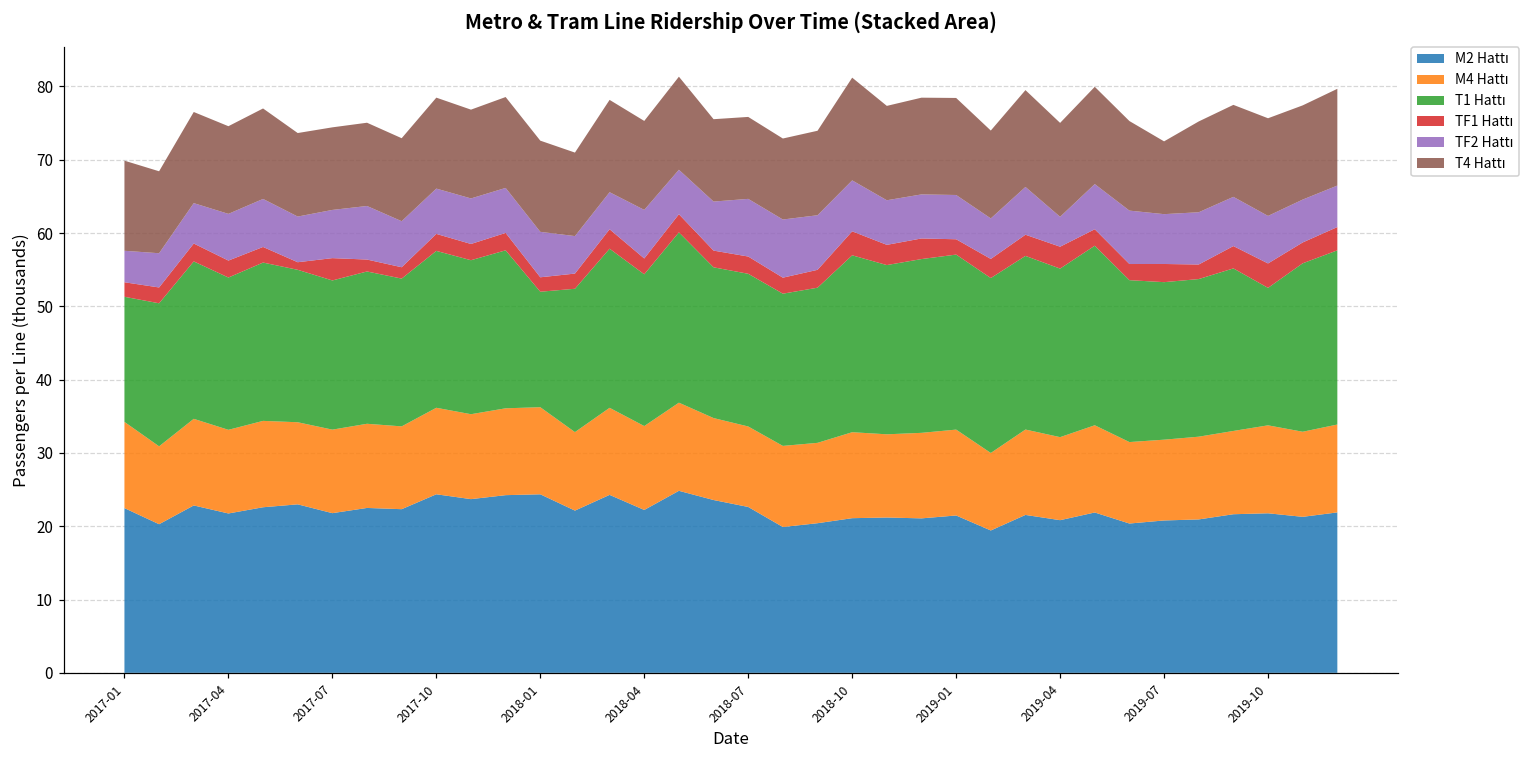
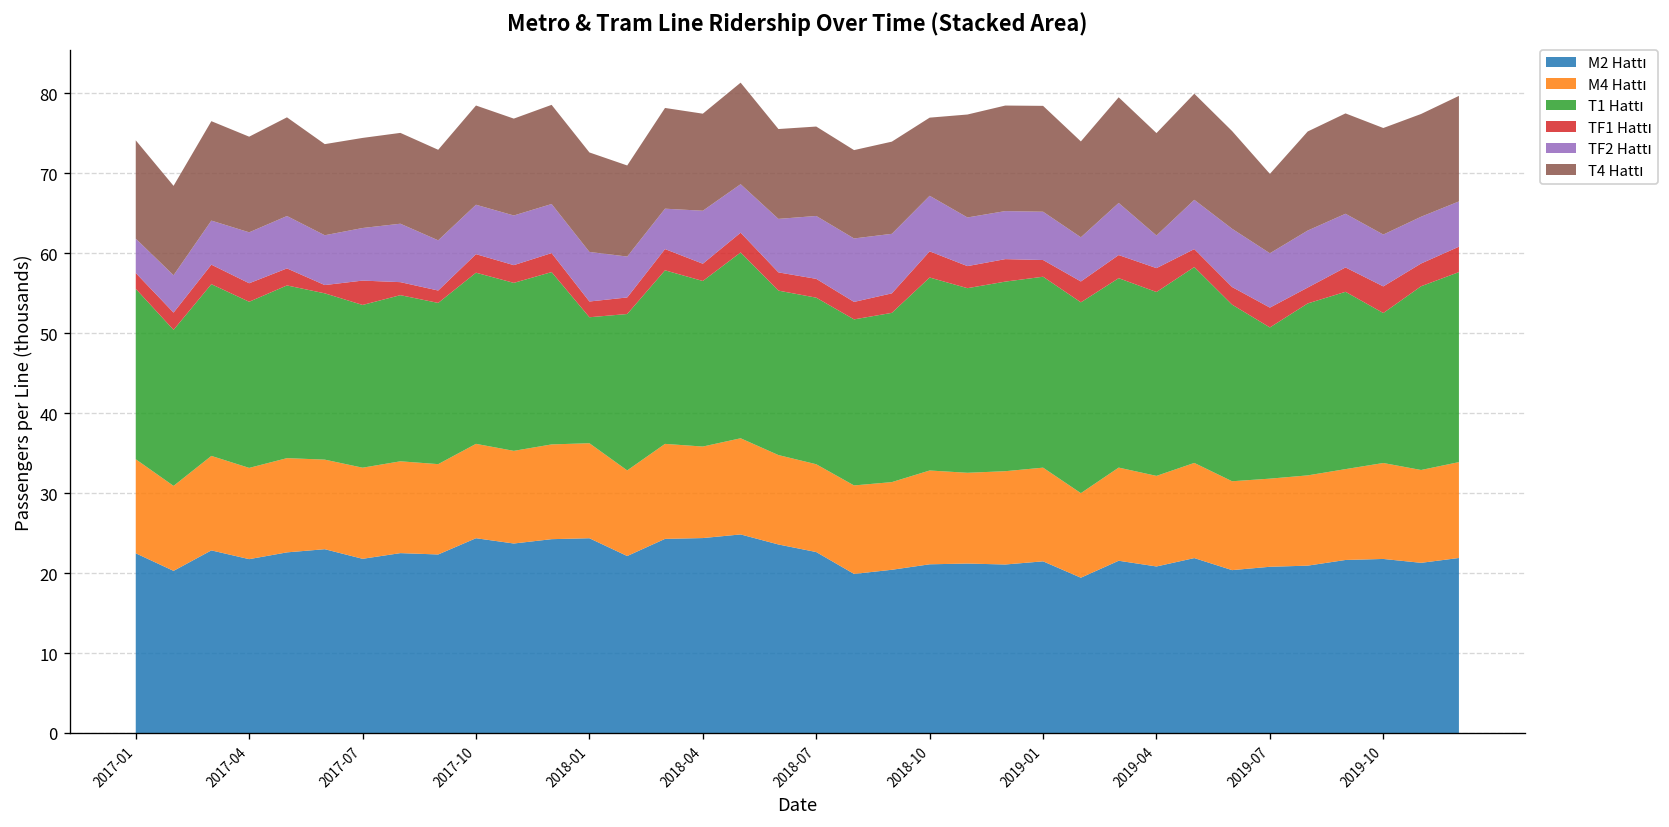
T1 Hattı, 2017-01: 17 -> 21
M2 Hattı, 2018-04: 22 -> 24
T4 Hattı, 2018-10: 14 -> 10
T1 Hattı, 2019-07: 21 -> 19
